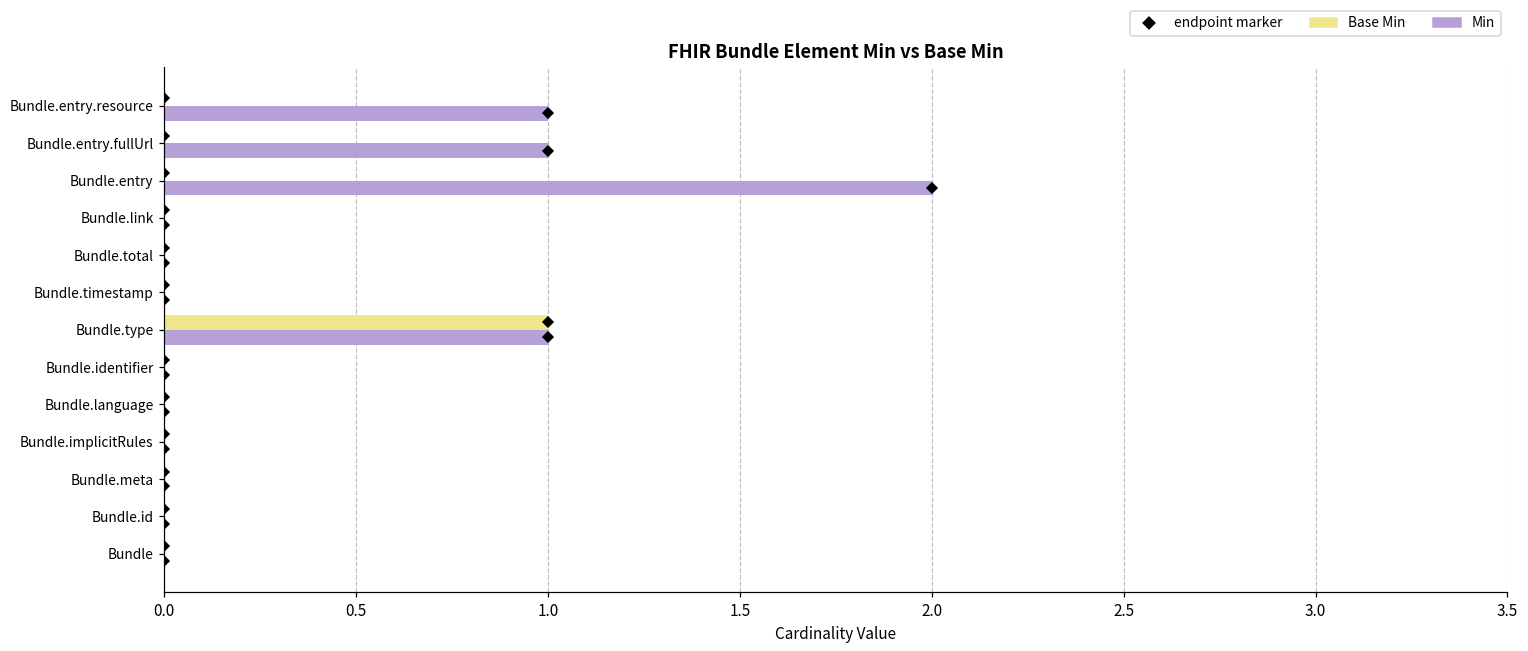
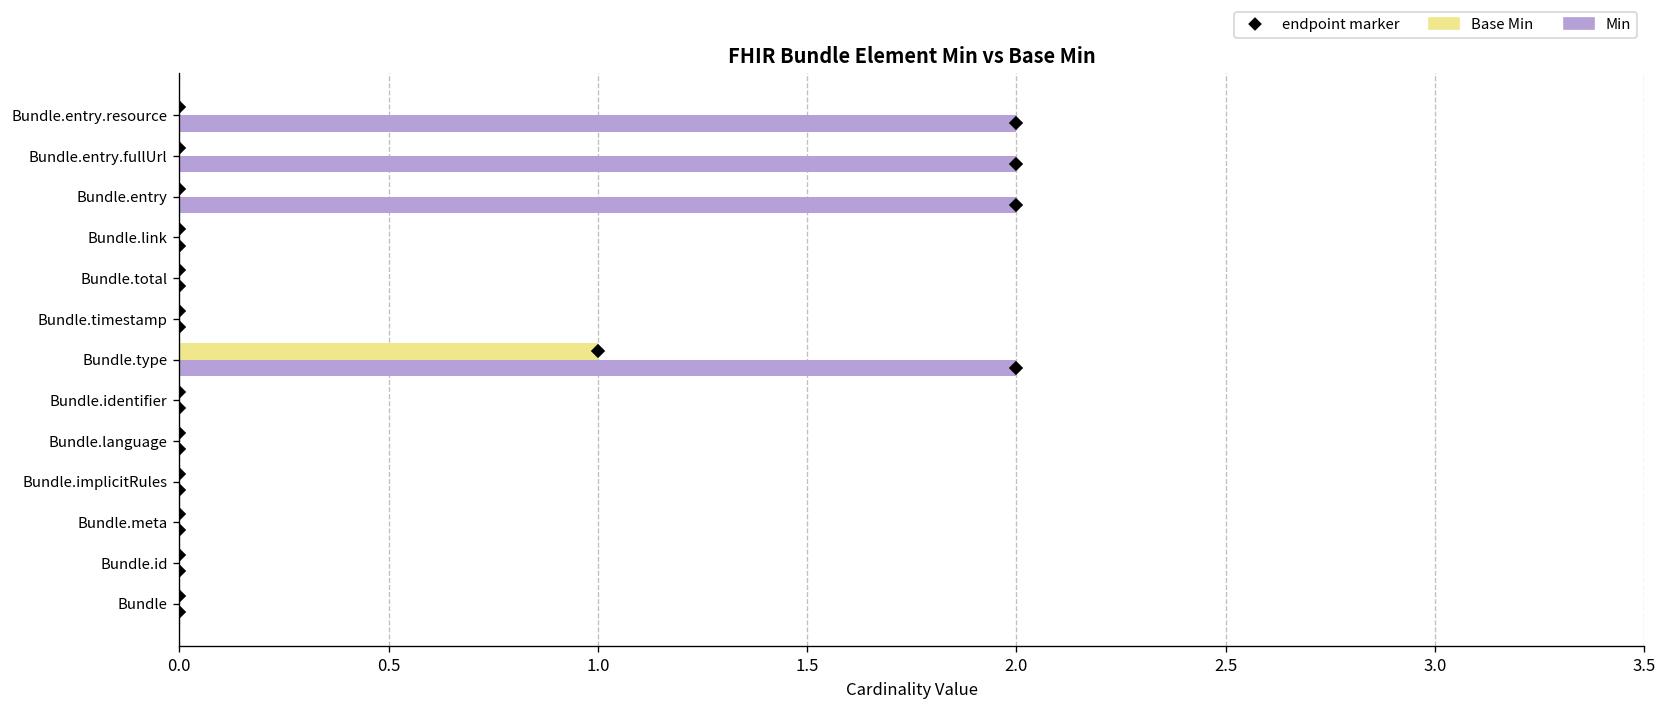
Min, Bundle.entry.resource: 1 -> 2
Min, Bundle.entry.fullUrl: 1 -> 2
Min, Bundle.type: 1 -> 2
